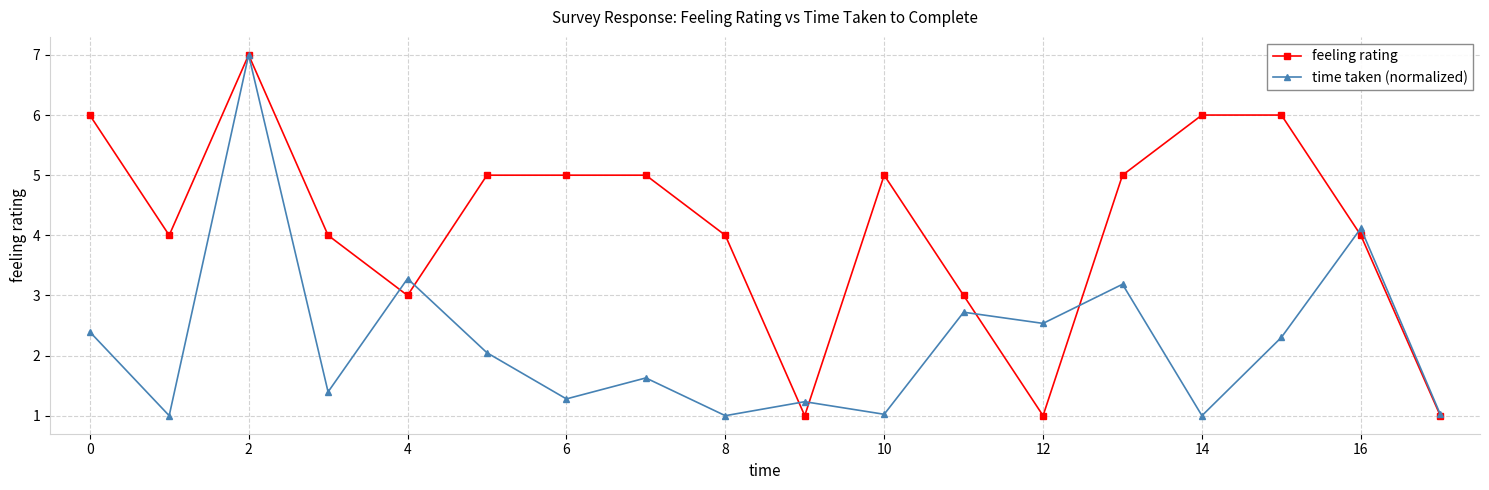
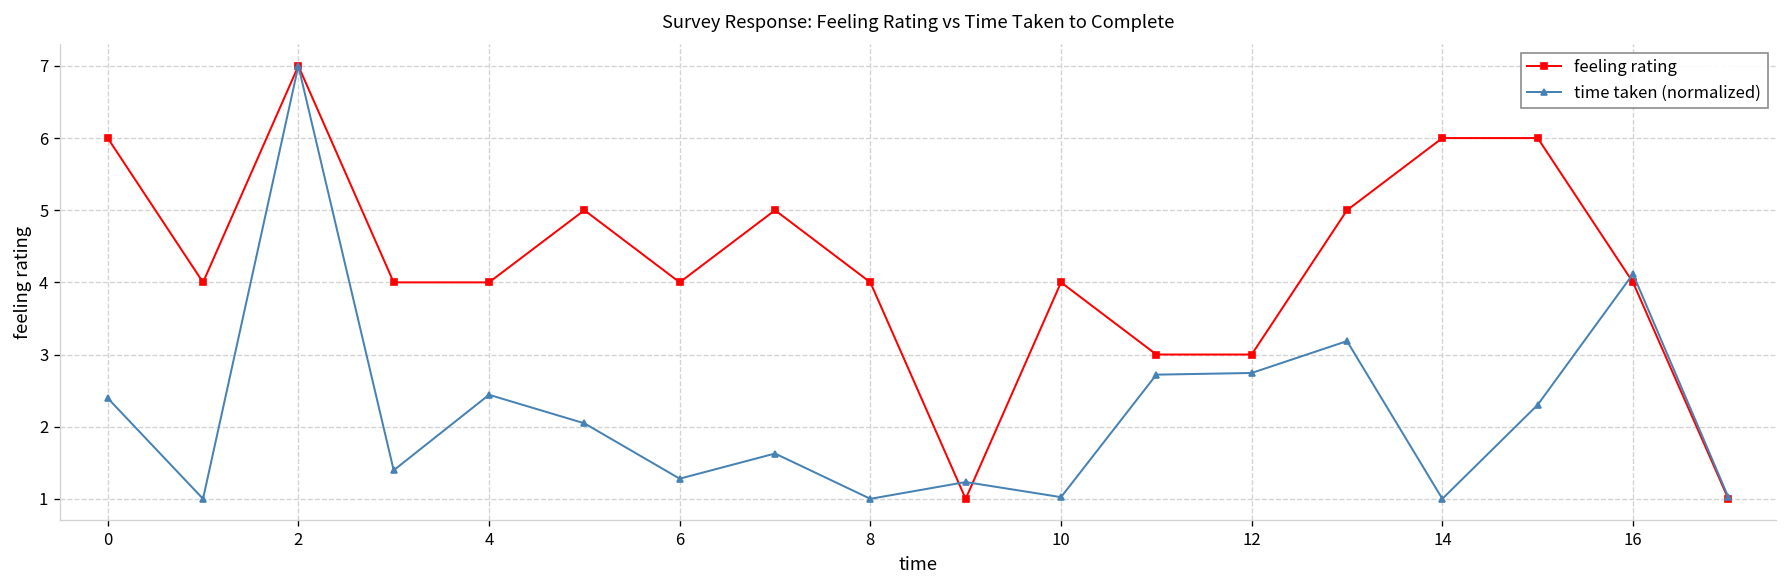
feeling rating, 4: 3 -> 4
time taken (normalized), 4: 3.3 -> 2.4
feeling rating, 6: 5 -> 4
feeling rating, 10: 5 -> 4
feeling rating, 12: 1 -> 3
time taken (normalized), 12: 2.5 -> 2.7
